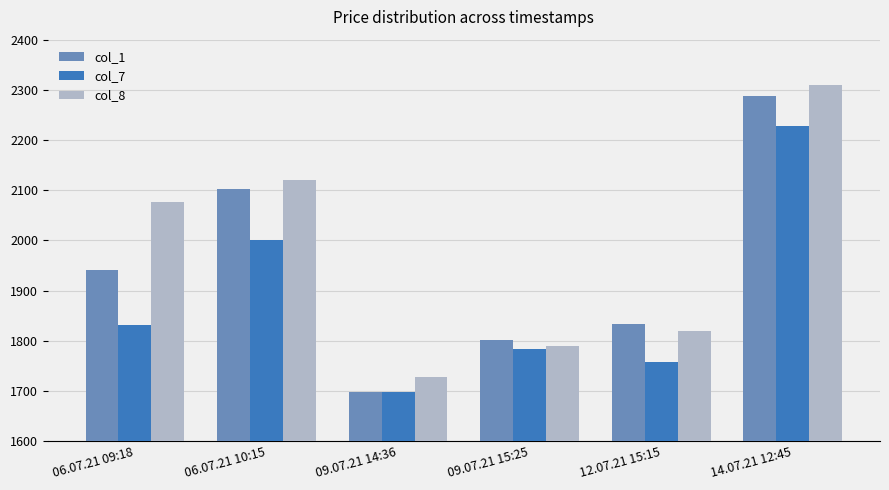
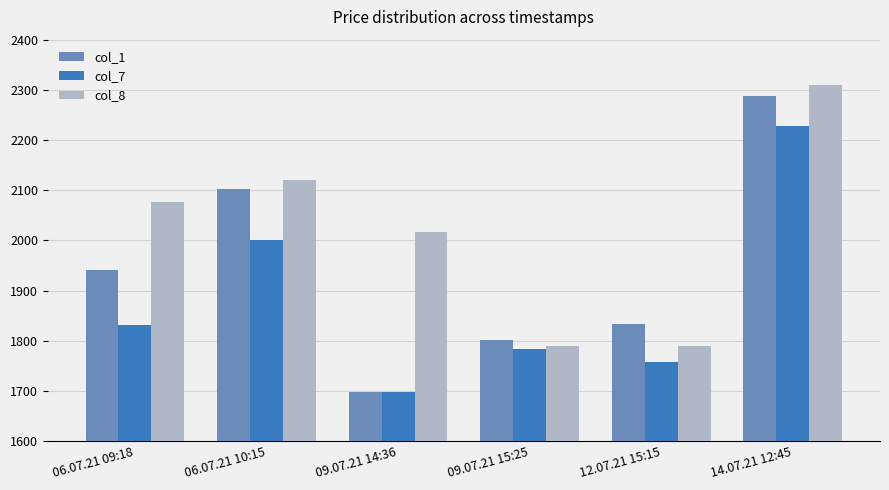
col_8, 09.07.21 14:36: 1730 -> 2020
col_8, 12.07.21 15:15: 1820 -> 1790
